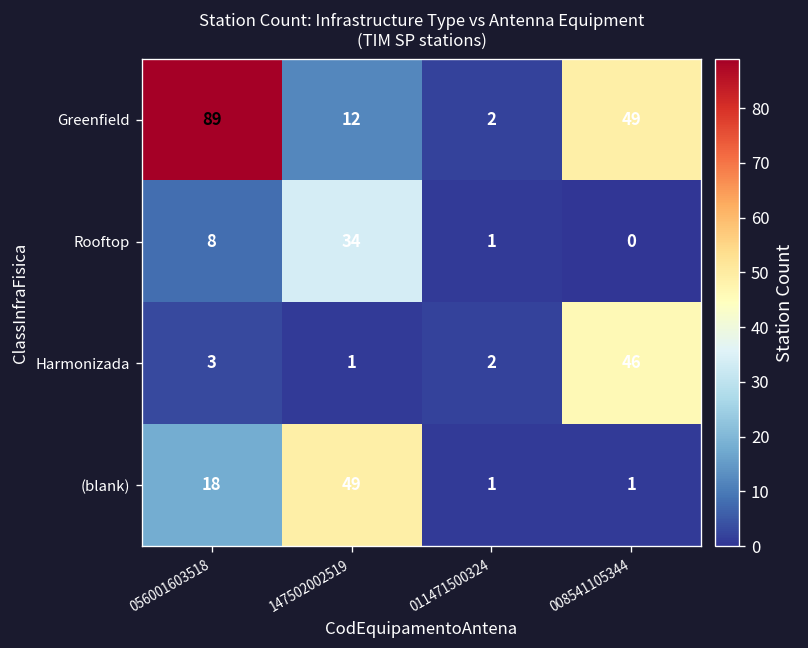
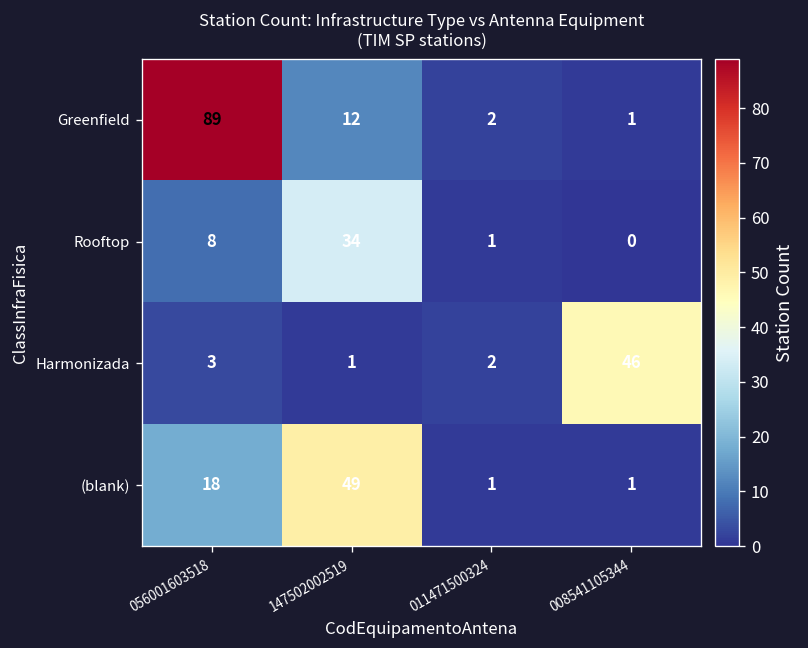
Greenfield, 008541105344: 49 -> 1
